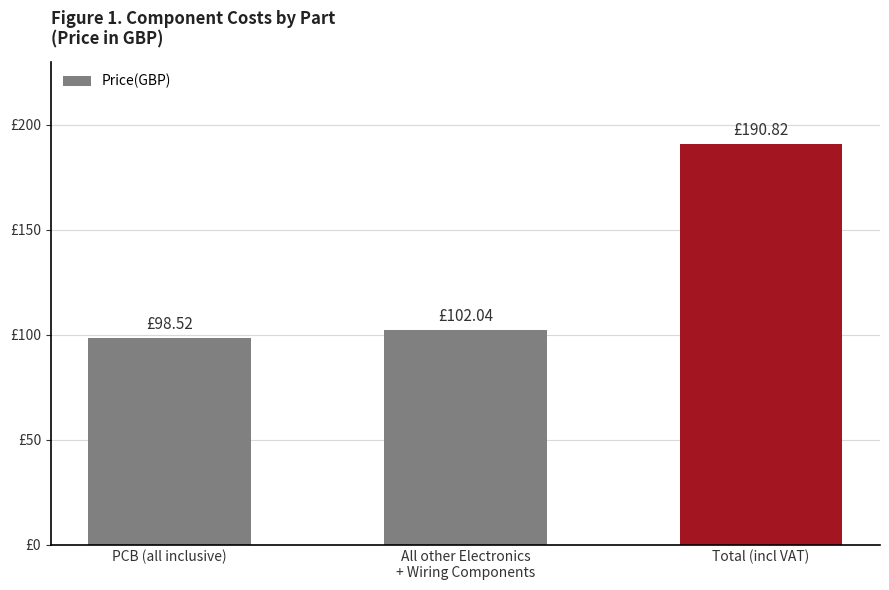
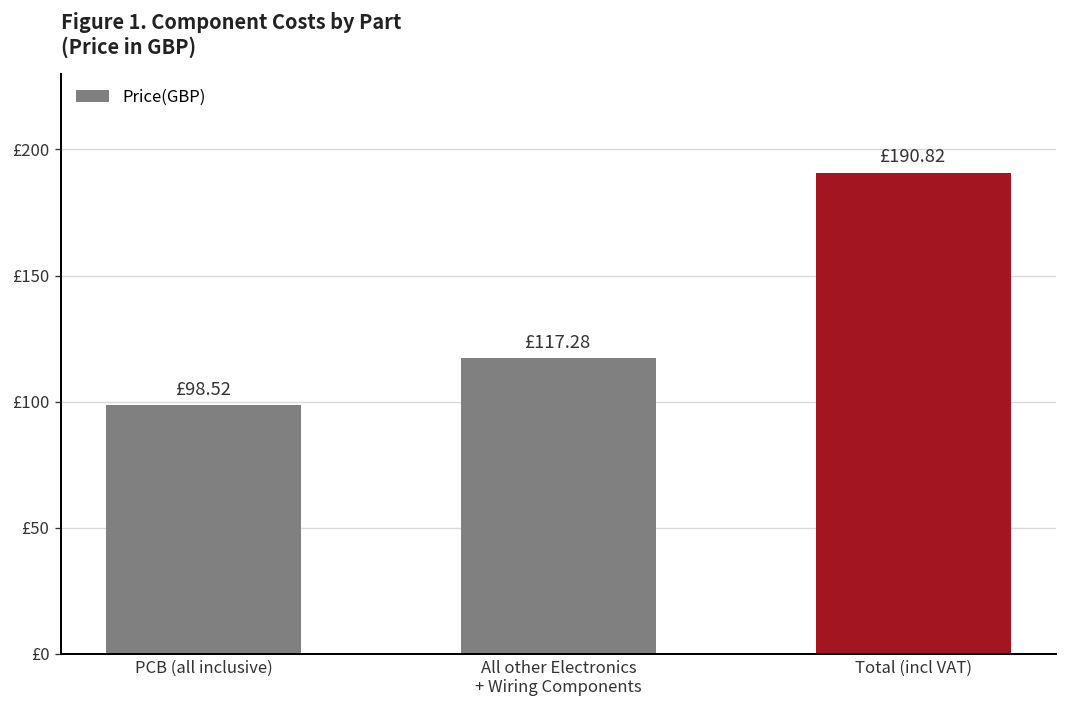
All other Electronics + Wiring Components: £102.04 -> £117.28
